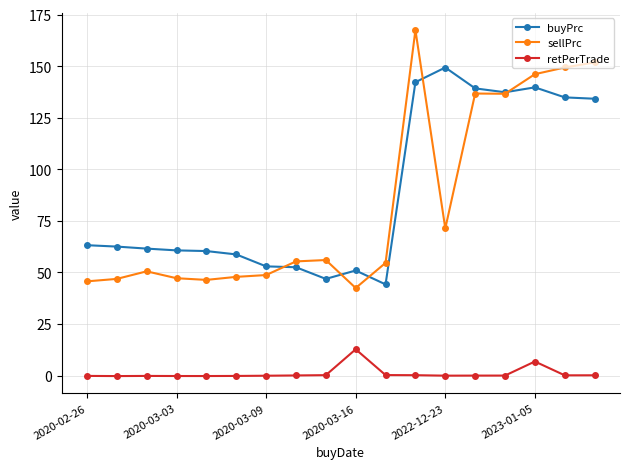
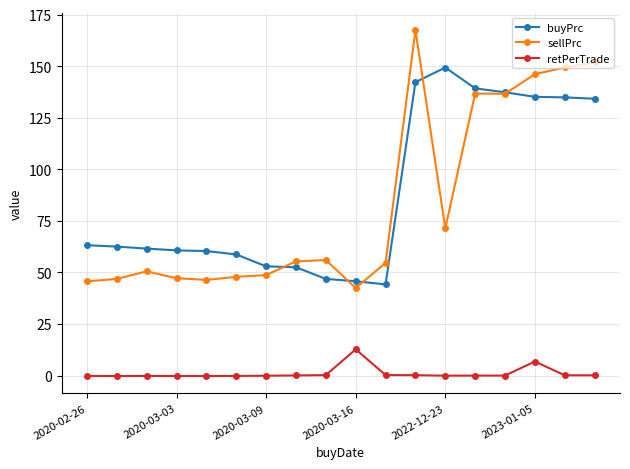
buyPrc, 2020-03-16: 51 -> 46
buyPrc, 2023-01-05: 140 -> 135
